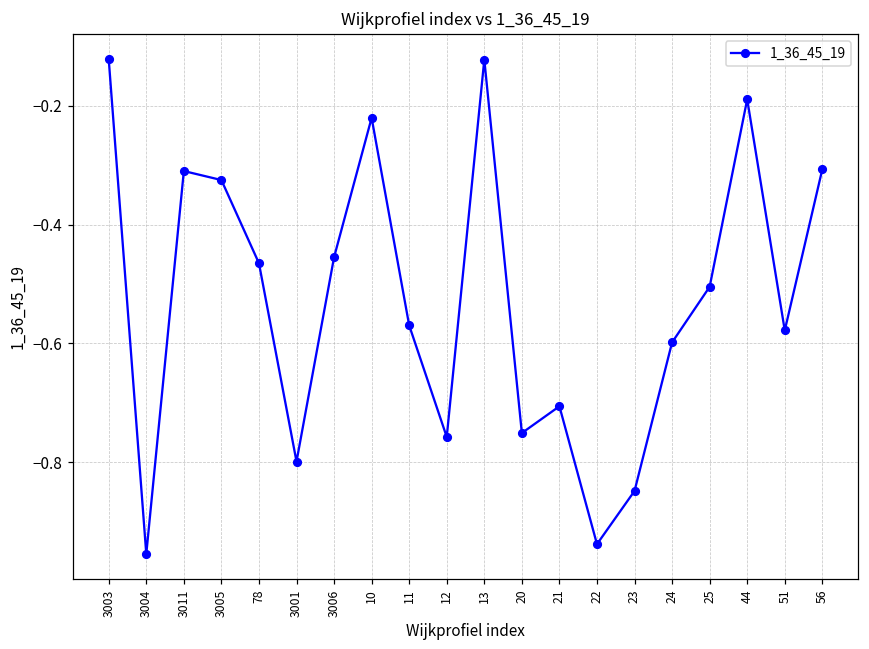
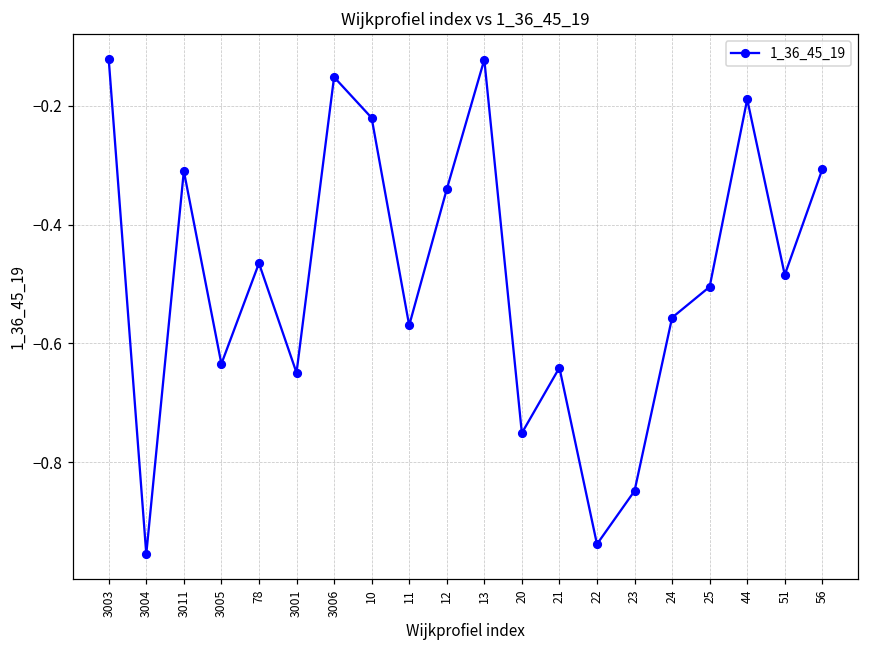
3005: -0.32 -> -0.63
3001: -0.80 -> -0.65
3006: -0.45 -> -0.15
12: -0.76 -> -0.34
21: -0.71 -> -0.64
24: -0.60 -> -0.56
51: -0.58 -> -0.48
